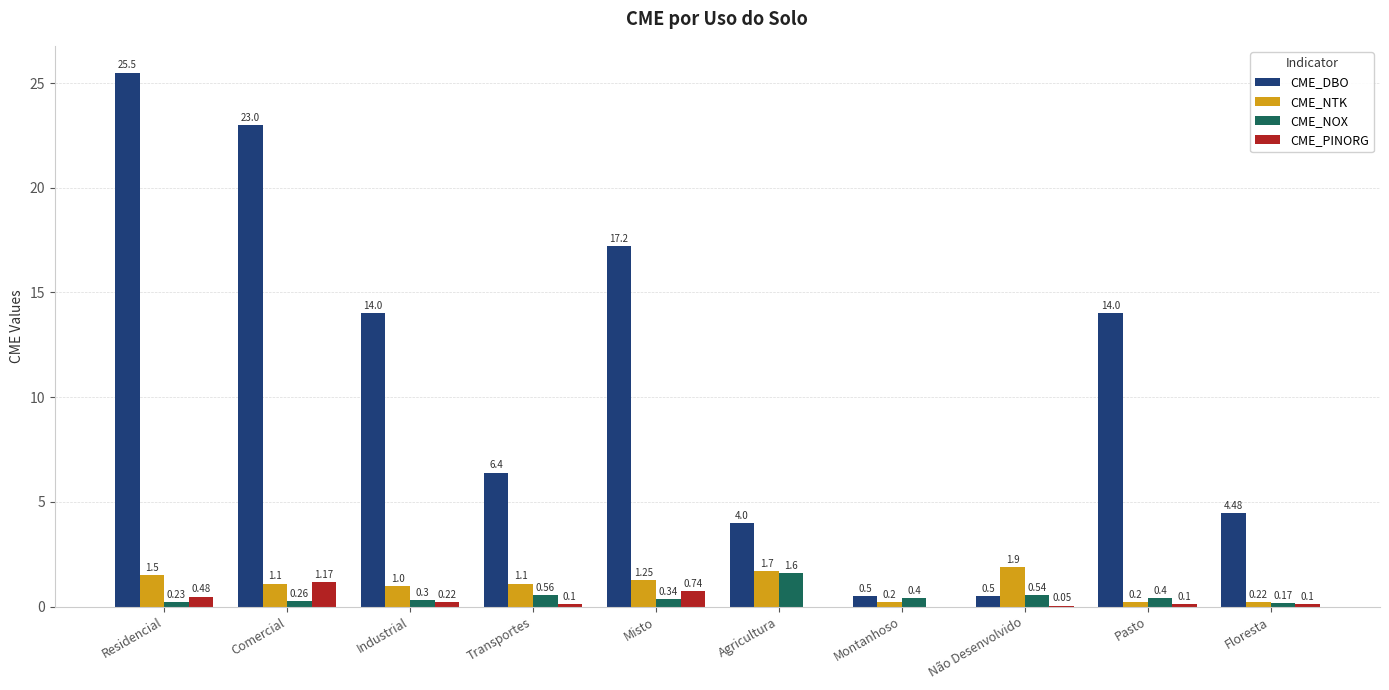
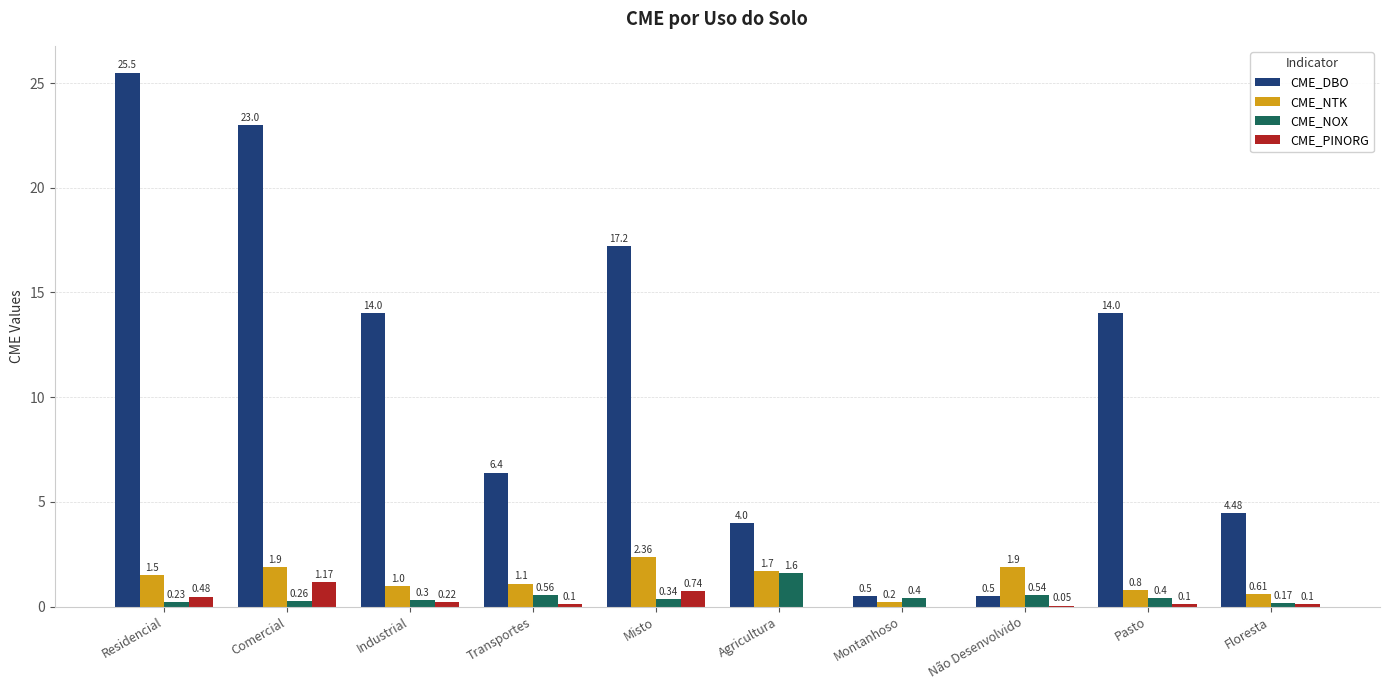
CME_NTK, Comercial: 1.1 -> 1.9
CME_NTK, Misto: 1.25 -> 2.36
CME_NTK, Pasto: 0.2 -> 0.8
CME_NTK, Floresta: 0.22 -> 0.61
